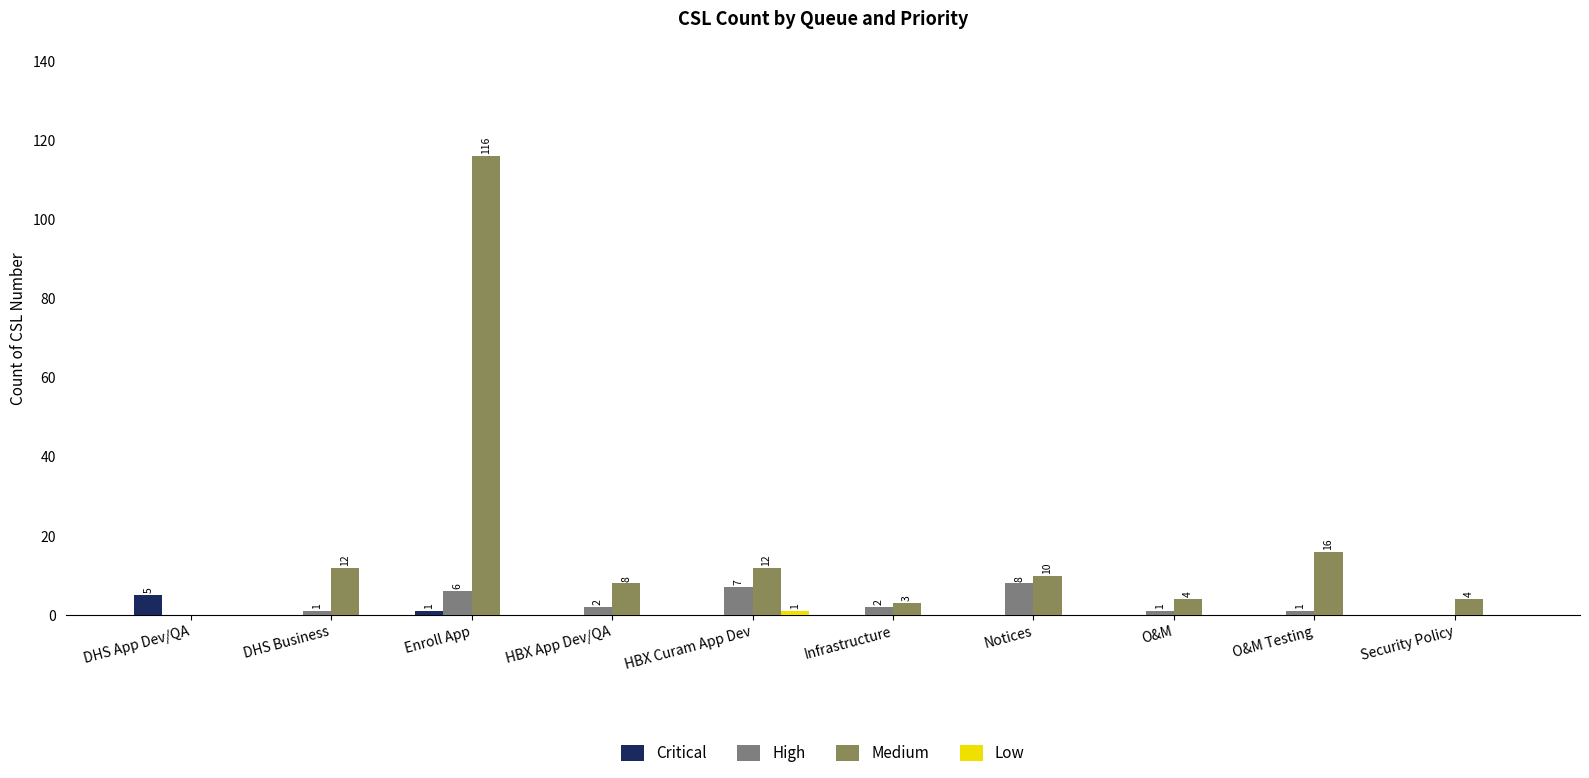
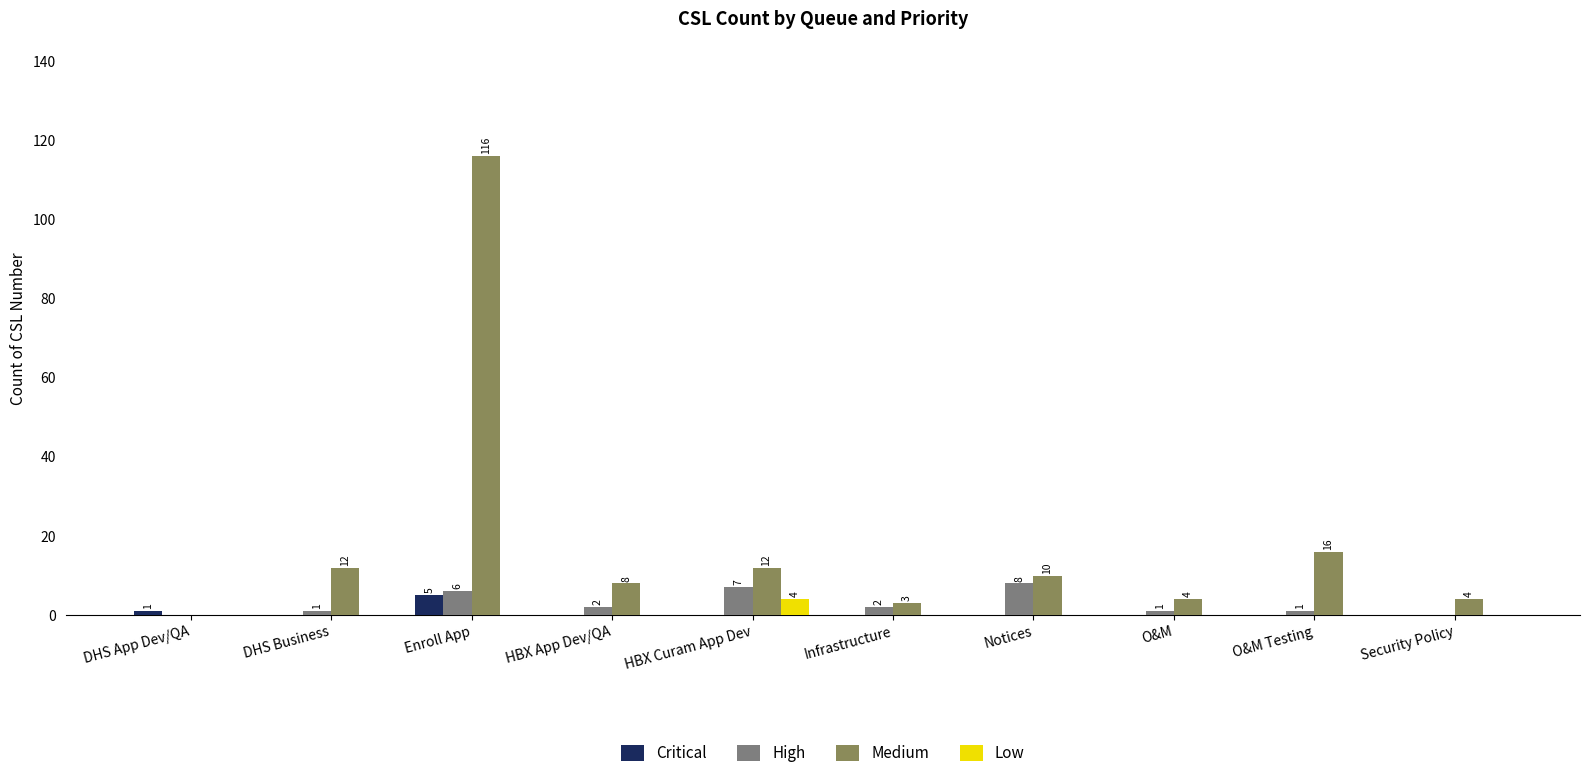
Critical, DHS App Dev/QA: 5 -> 1
Critical, Enroll App: 1 -> 5
Low, HBX Curam App Dev: 1 -> 4
